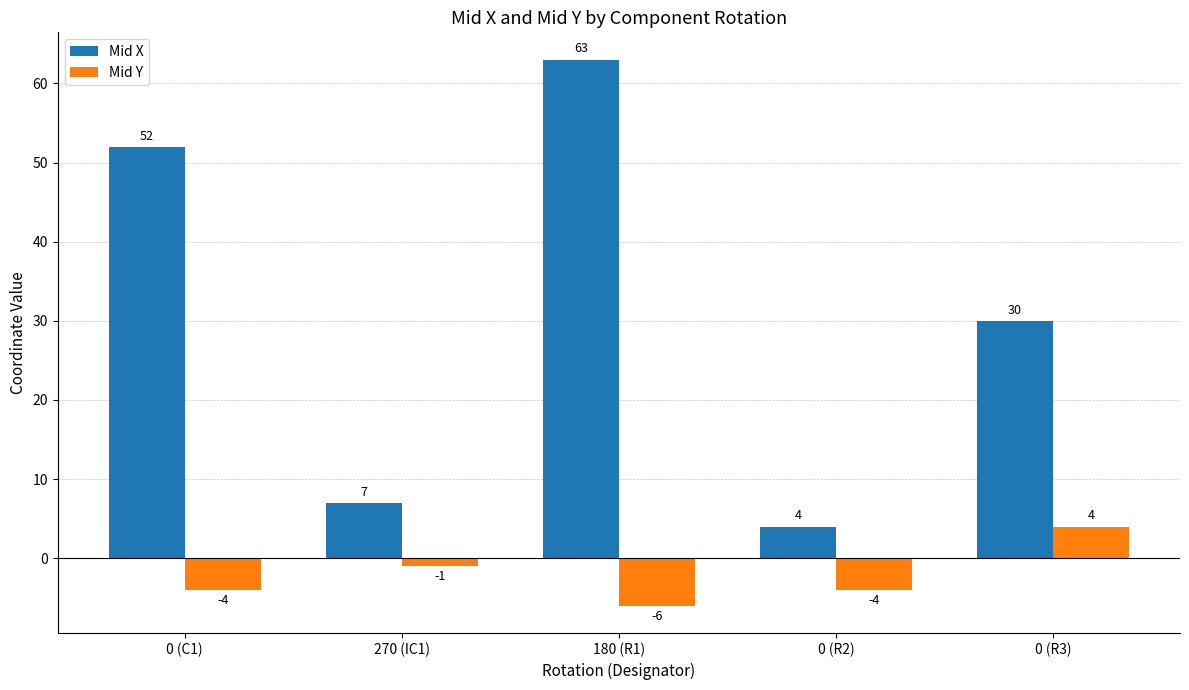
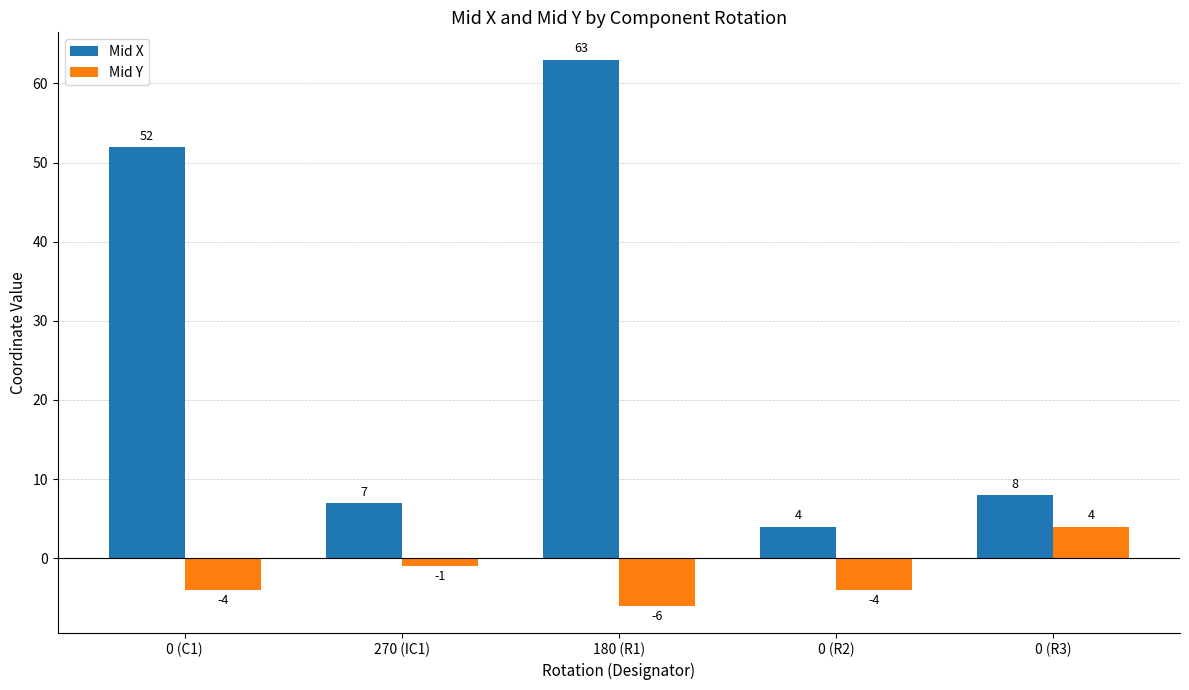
Mid X, 0 (R3): 30 -> 8
